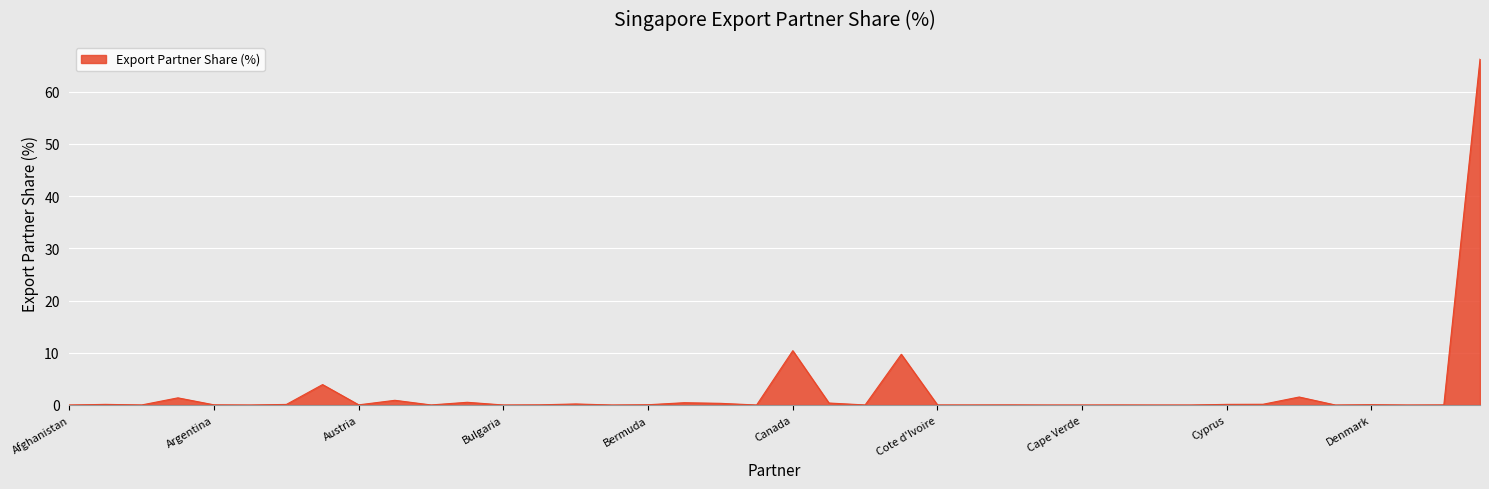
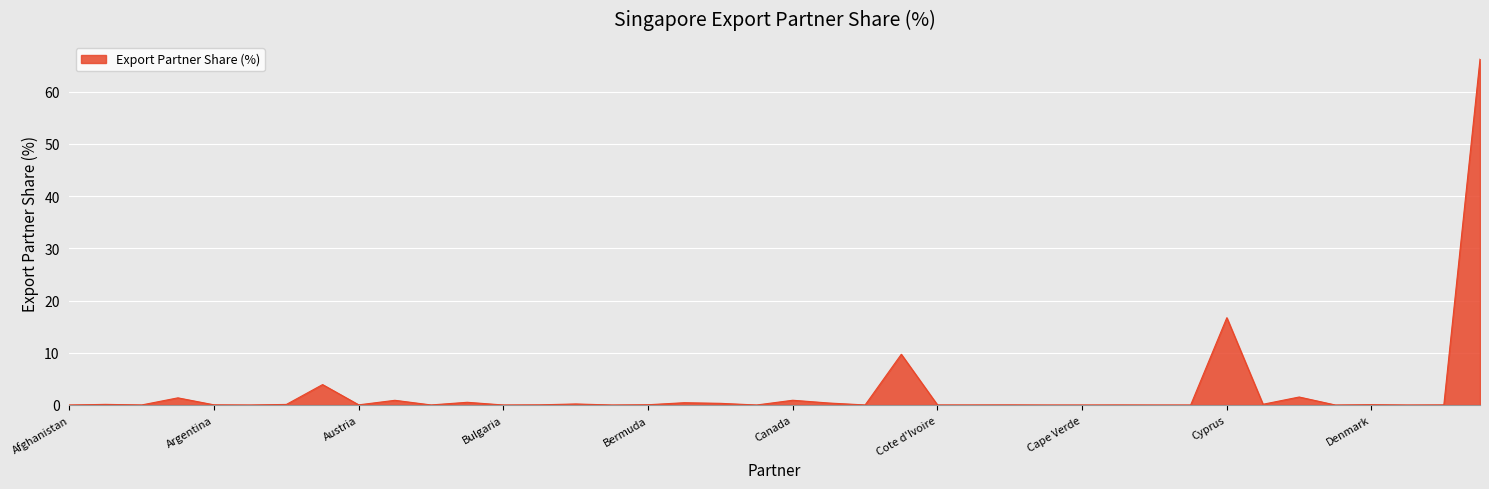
Canada: 10 -> 1
Cyprus: 0 -> 17
